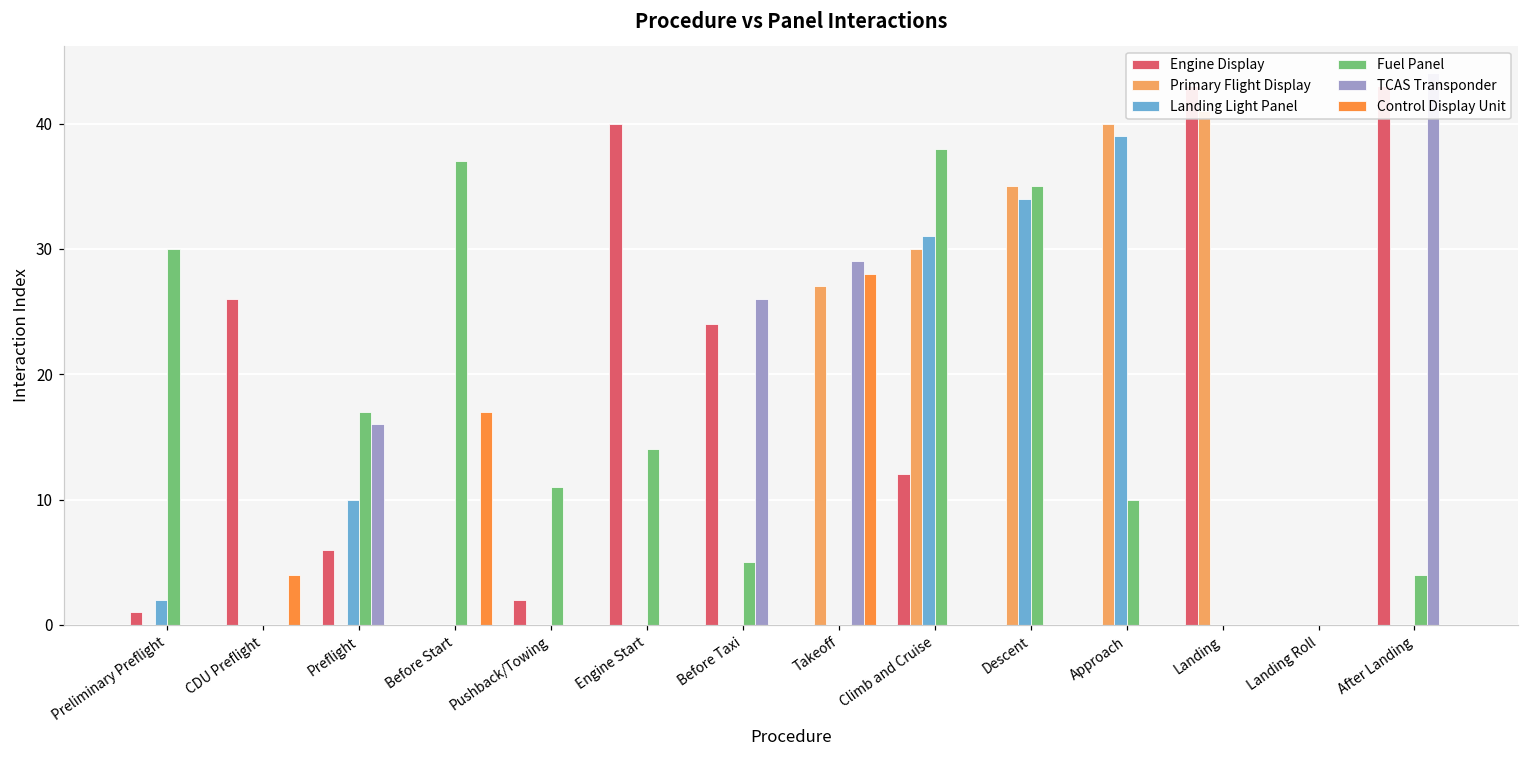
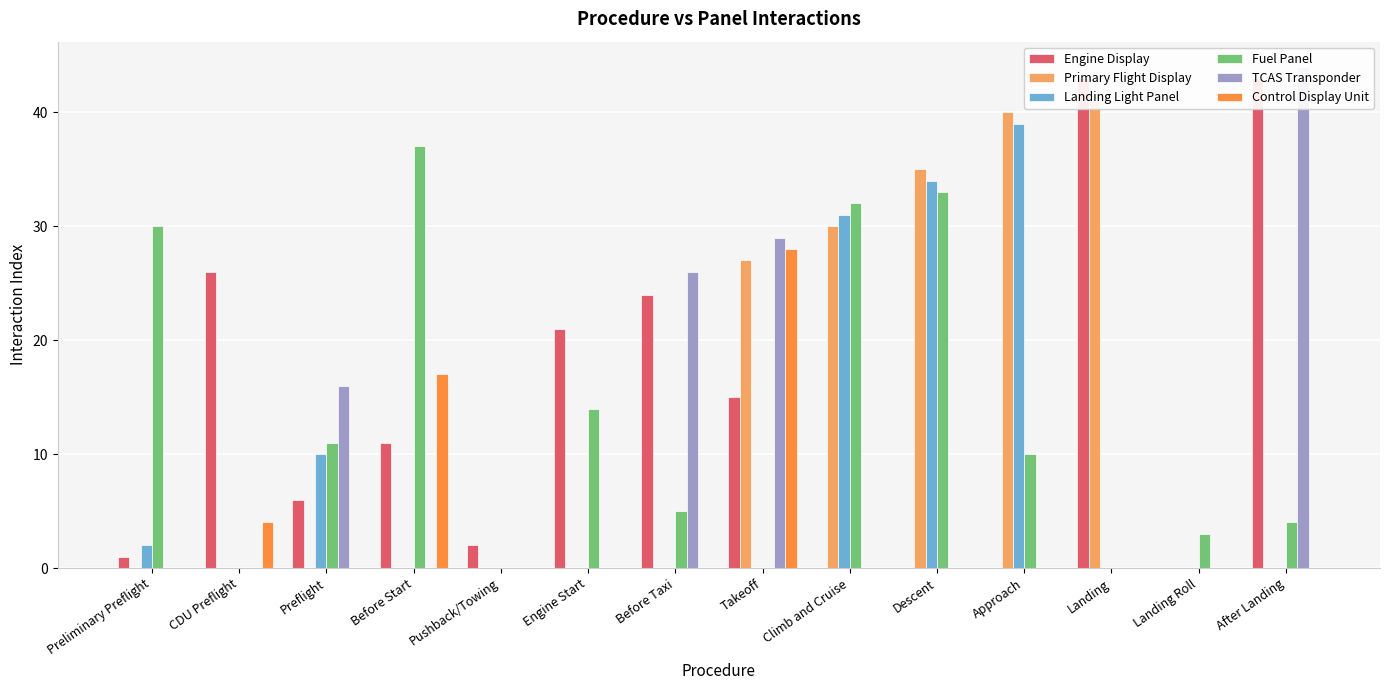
Fuel Panel, Preflight: 17 -> 11
Engine Display, Before Start: 0 -> 11
Fuel Panel, Pushback/Towing: 11 -> 0
Engine Display, Engine Start: 40 -> 21
Engine Display, Takeoff: 0 -> 15
Engine Display, Climb and Cruise: 12 -> 0
Fuel Panel, Climb and Cruise: 38 -> 32
Fuel Panel, Descent: 35 -> 33
Fuel Panel, Landing Roll: 0 -> 3
